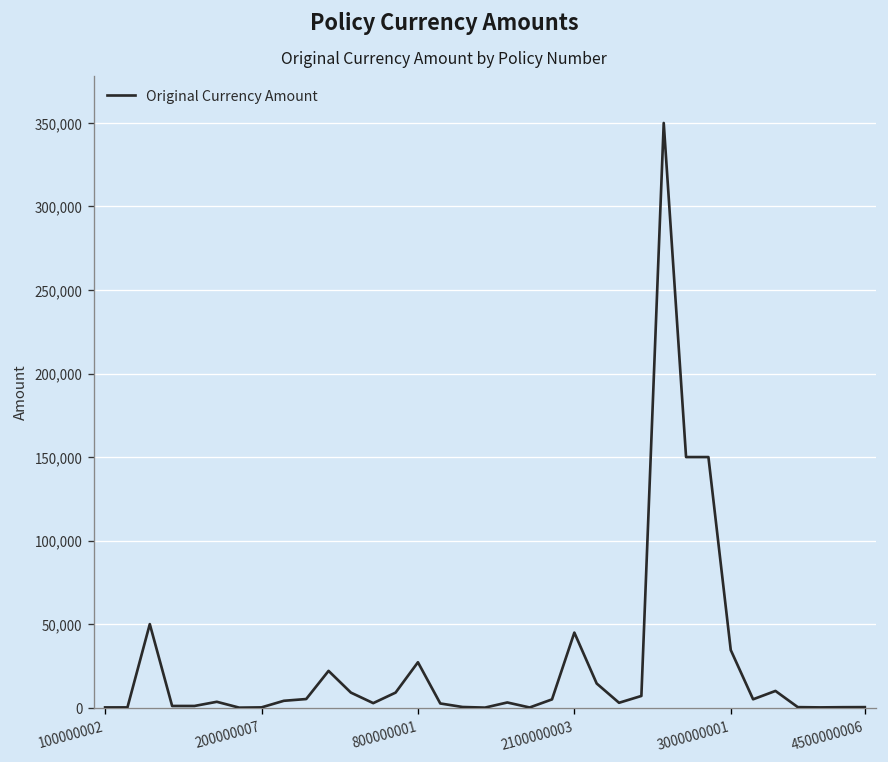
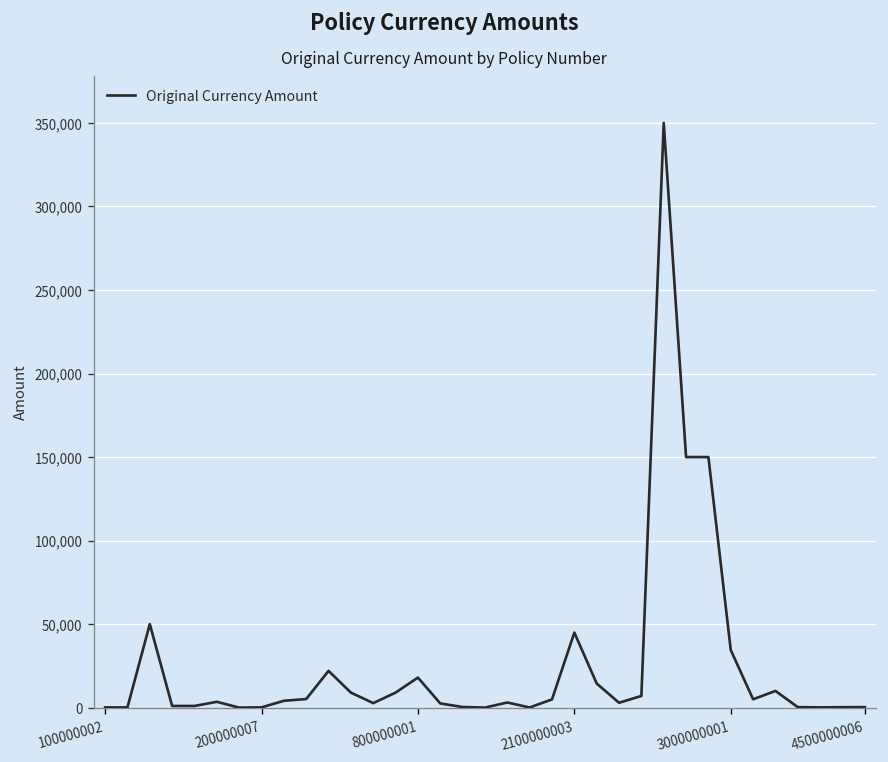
800000001: 27,000 -> 18,000
